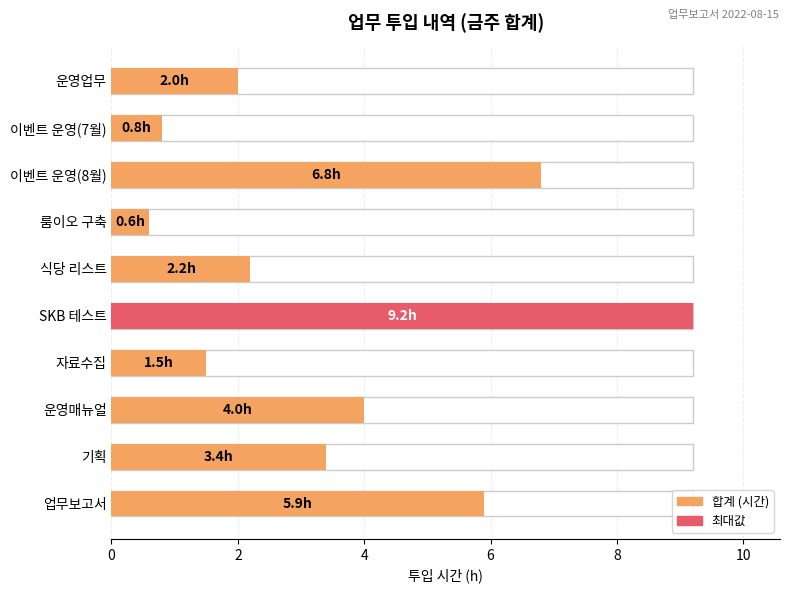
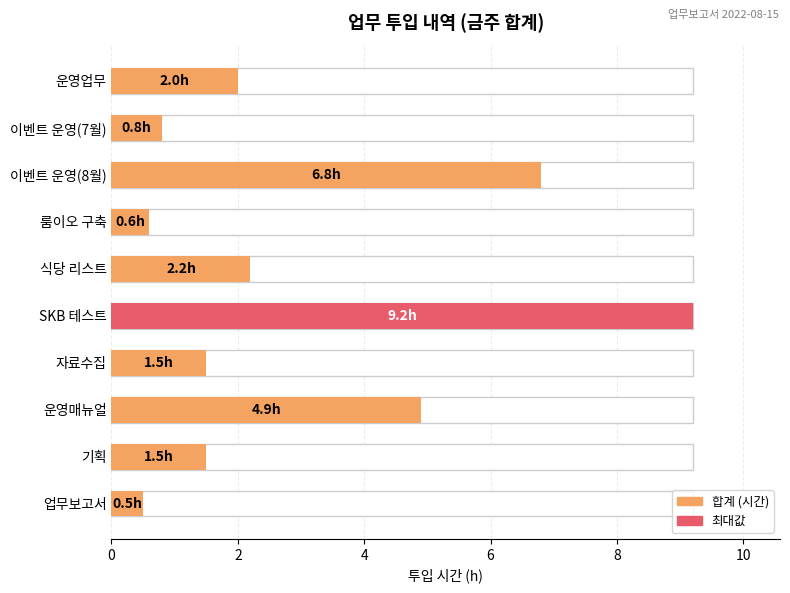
합계 (시간), 운영매뉴얼: 4.0h -> 4.9h
합계 (시간), 기획: 3.4h -> 1.5h
합계 (시간), 업무보고서: 5.9h -> 0.5h
